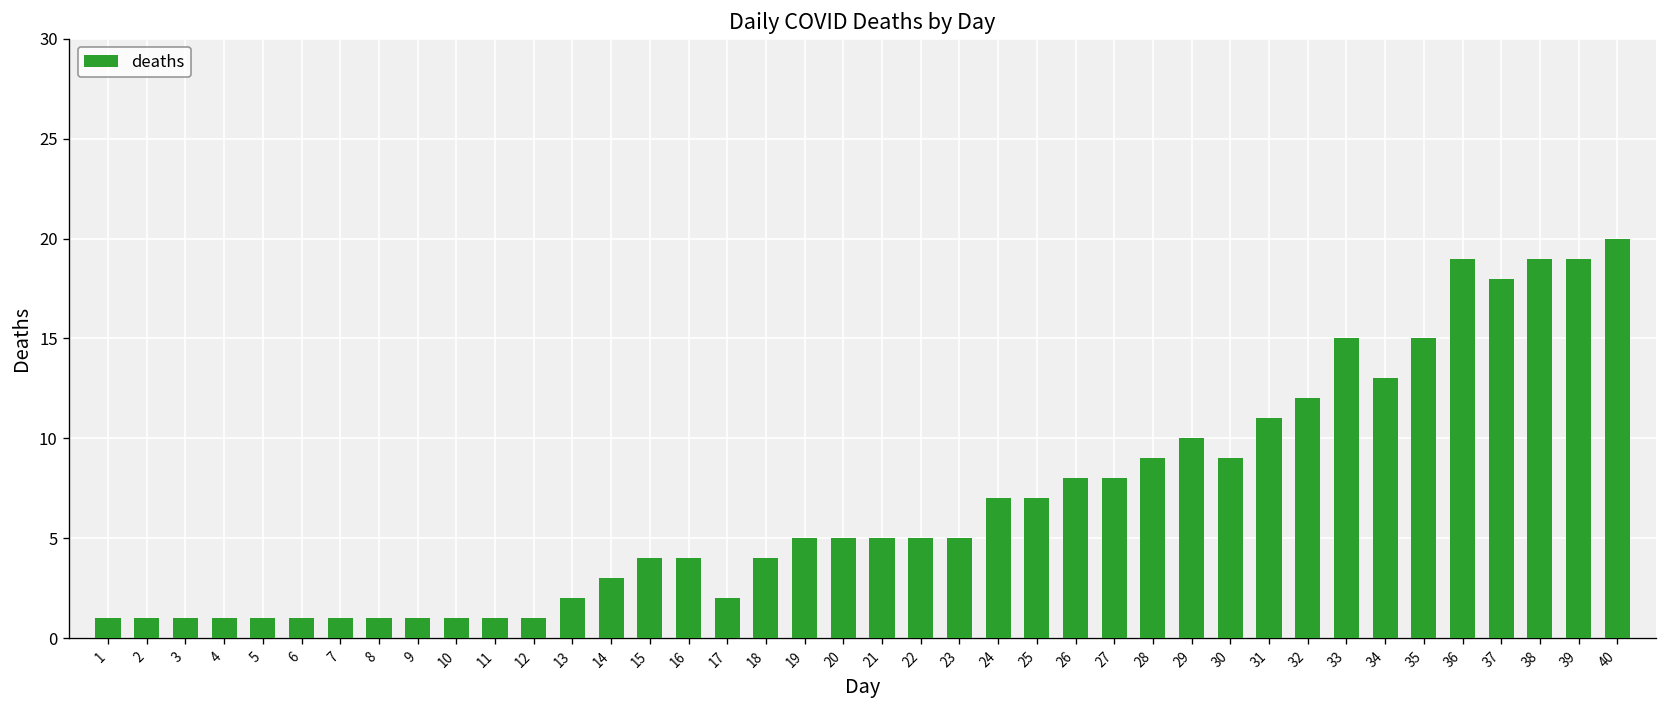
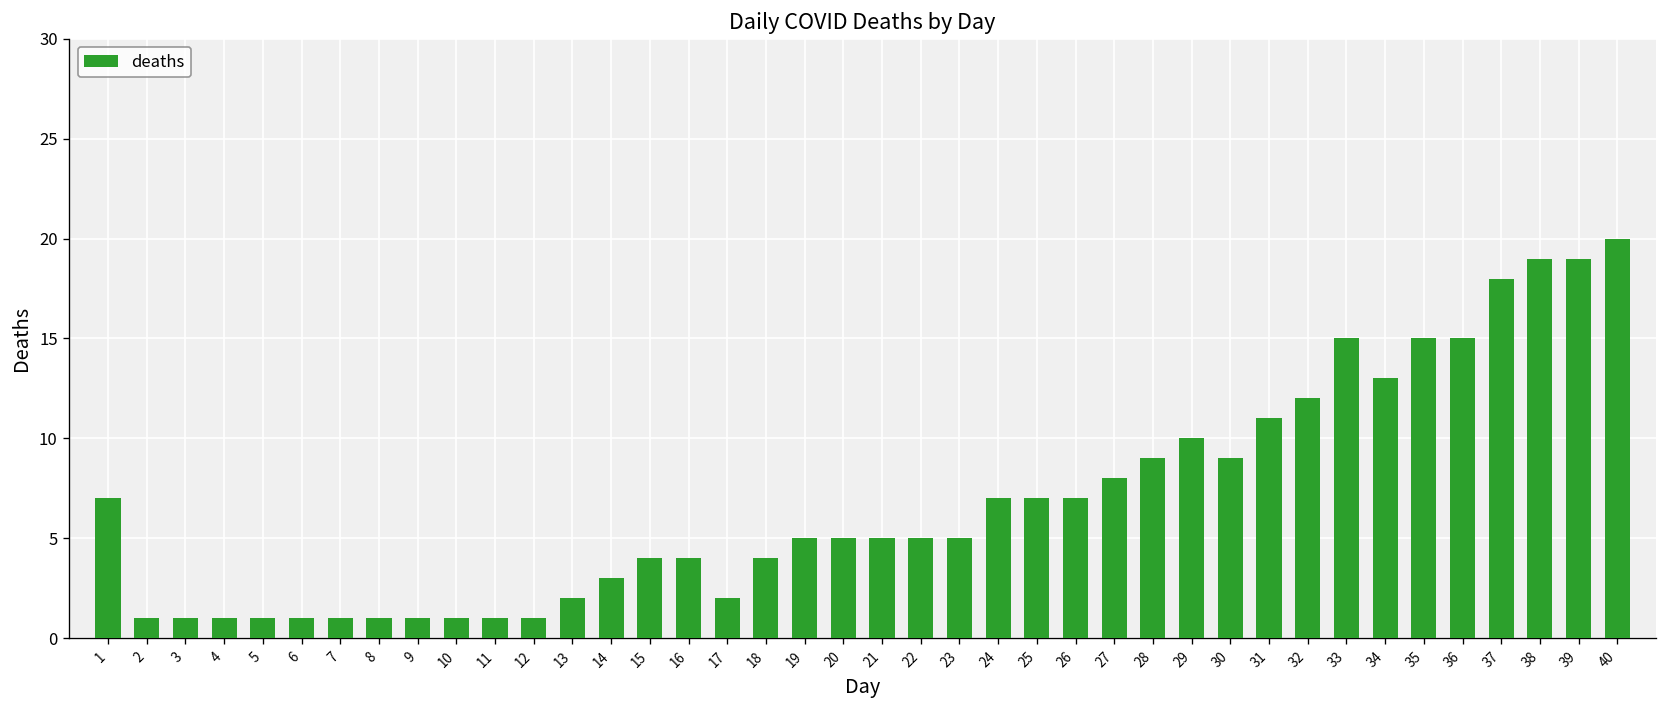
1: 1 -> 7
26: 8 -> 7
36: 19 -> 15
